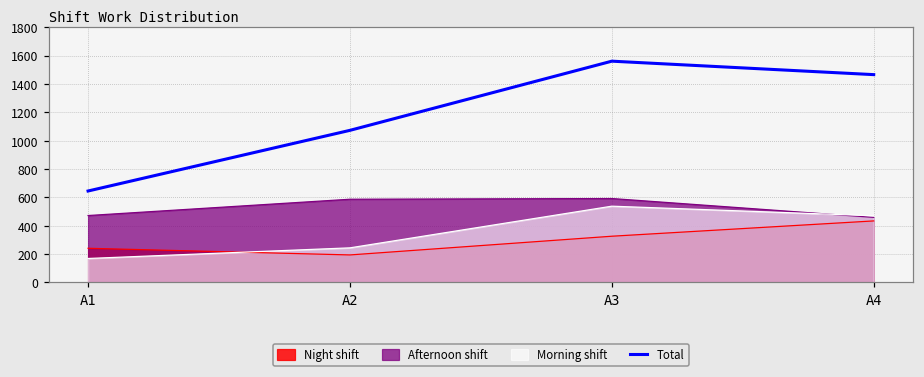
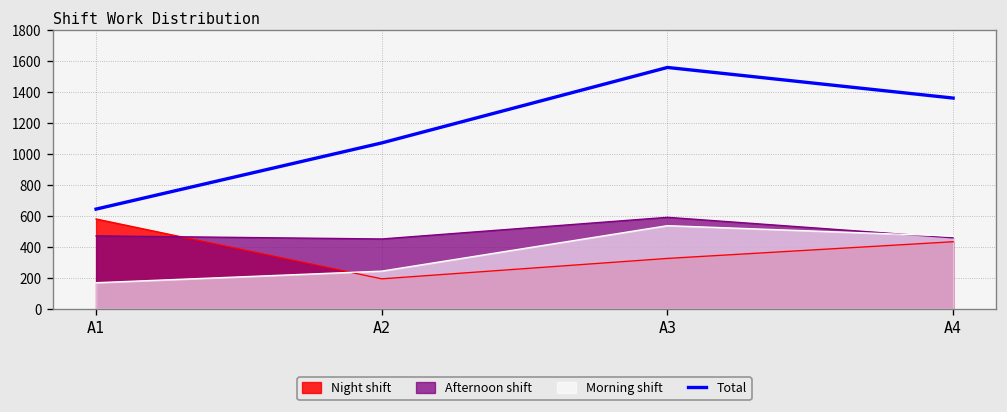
Night shift, A1: 240 -> 580
Afternoon shift, A2: 590 -> 450
Total, A4: 1470 -> 1360
